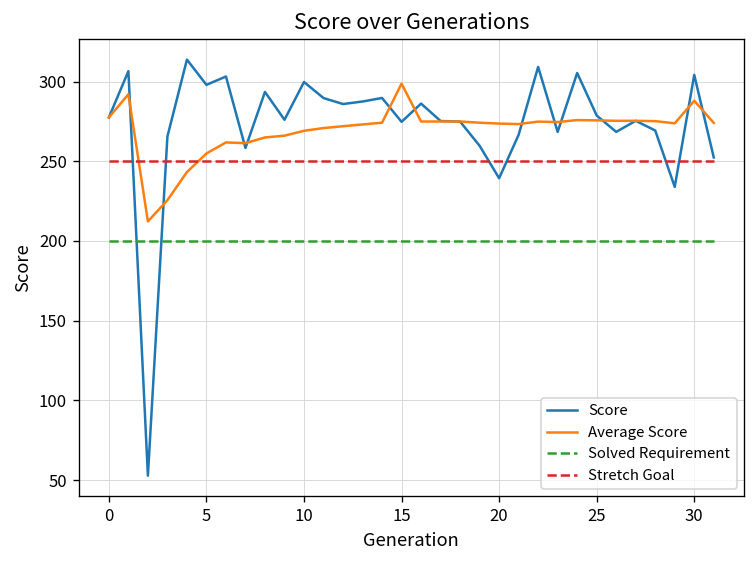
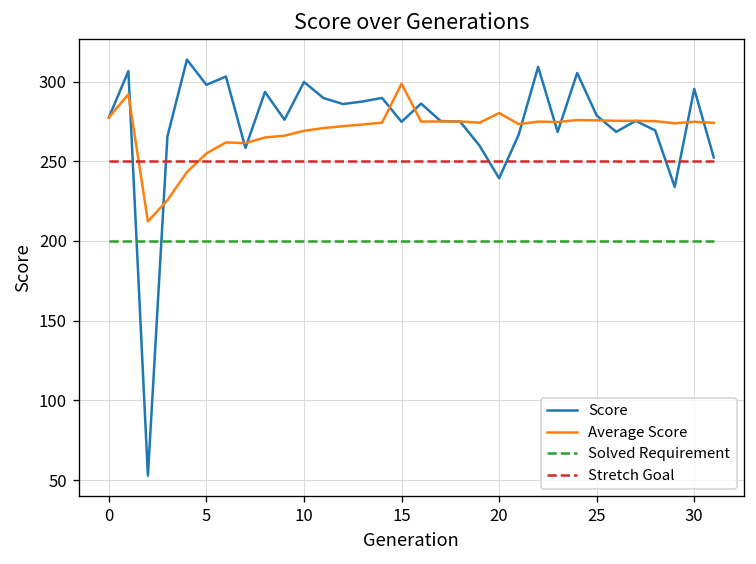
Average Score, 20: 274 -> 280
Score, 30: 304 -> 295
Average Score, 30: 288 -> 275
